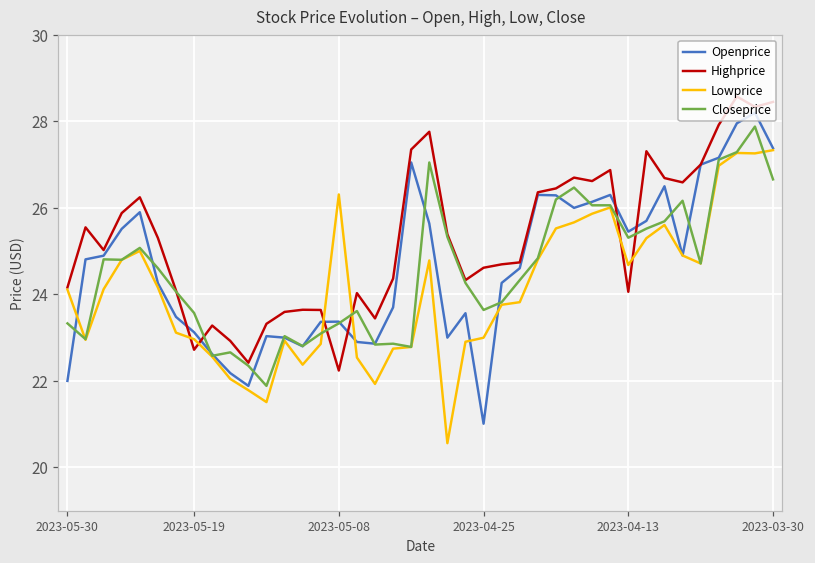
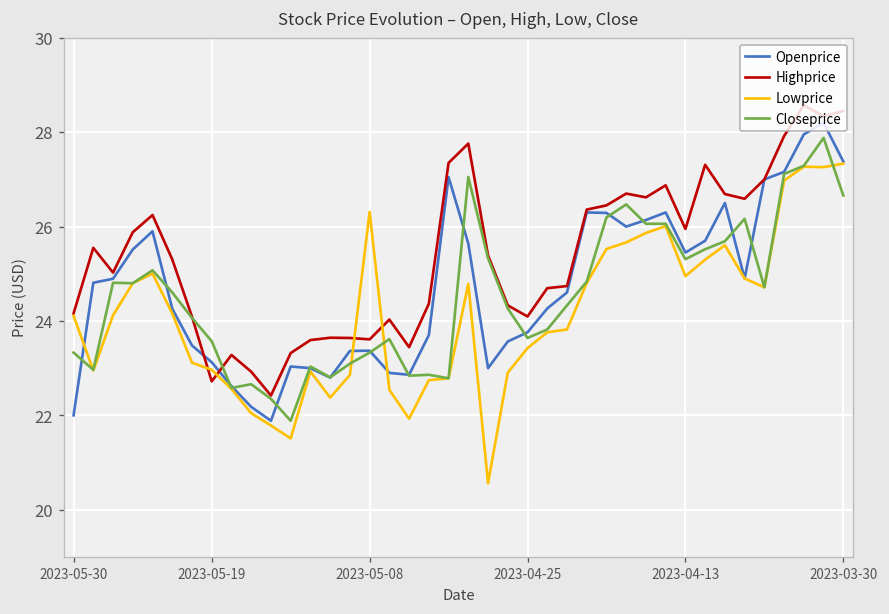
Highprice, 2023-05-08: 22.2 -> 23.6
Openprice, 2023-04-25: 21.0 -> 23.8
Highprice, 2023-04-25: 24.6 -> 24.1
Lowprice, 2023-04-25: 23.0 -> 23.4
Highprice, 2023-04-13: 24.1 -> 26.0
Lowprice, 2023-04-13: 24.7 -> 25.0
